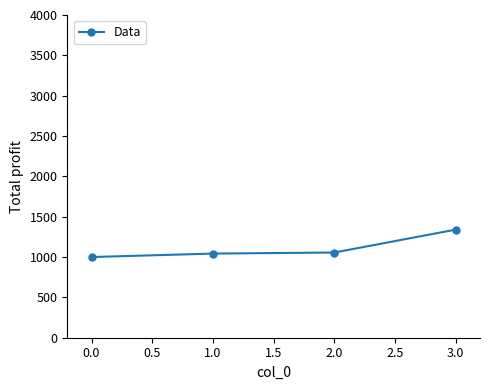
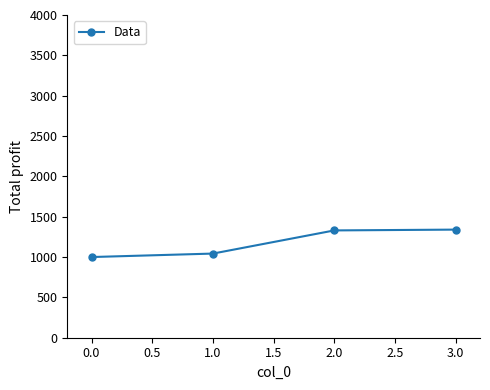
2.0: 1100 -> 1300
